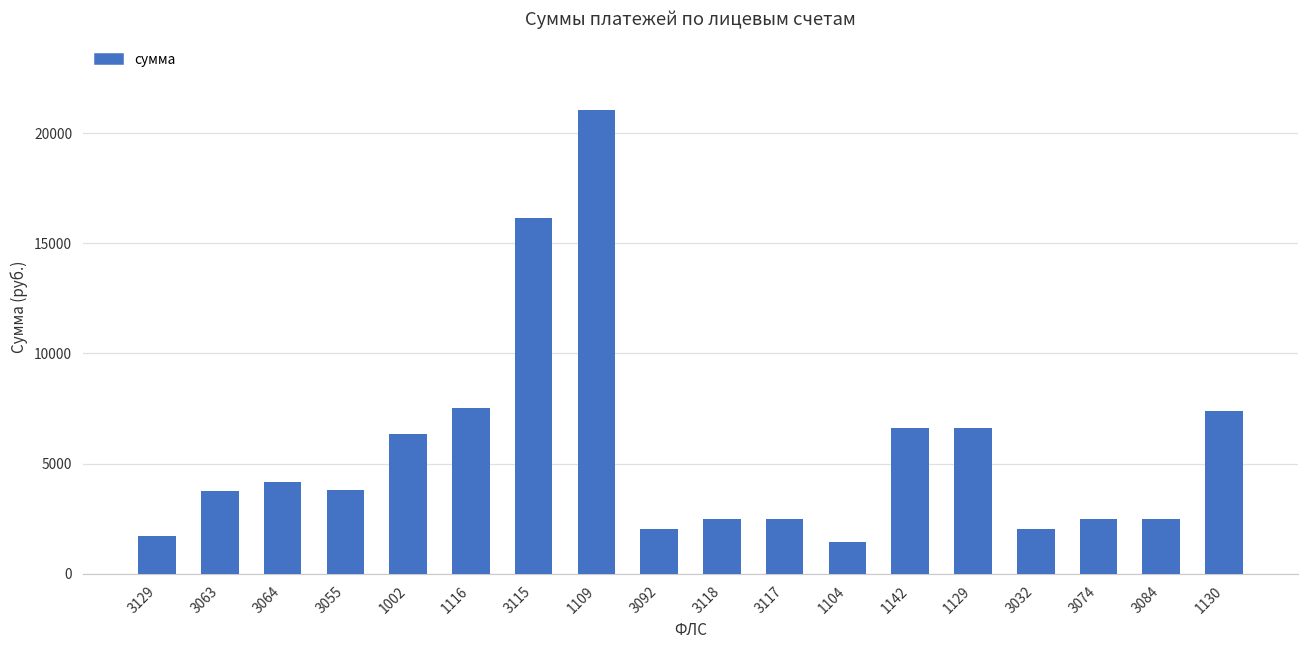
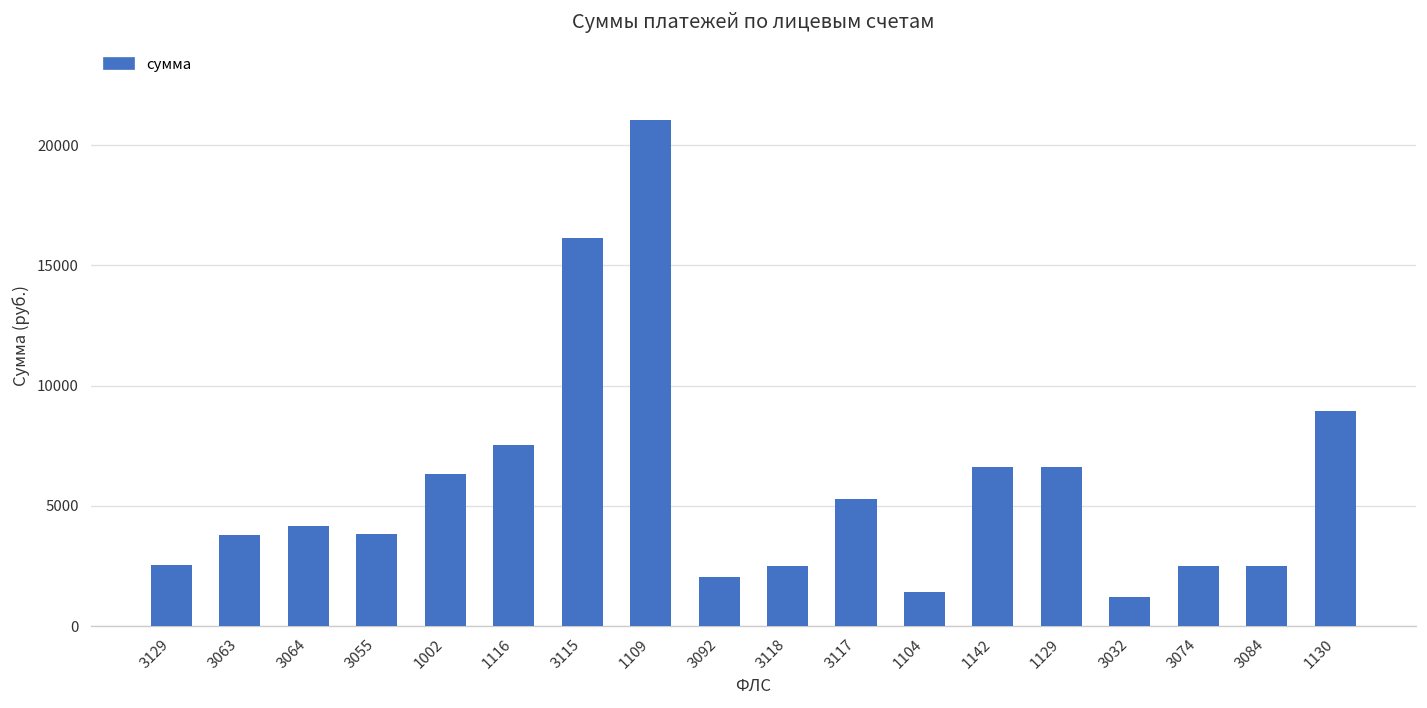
3129: 1700 -> 2500
3117: 2500 -> 5300
3032: 2000 -> 1200
1130: 7400 -> 9000
